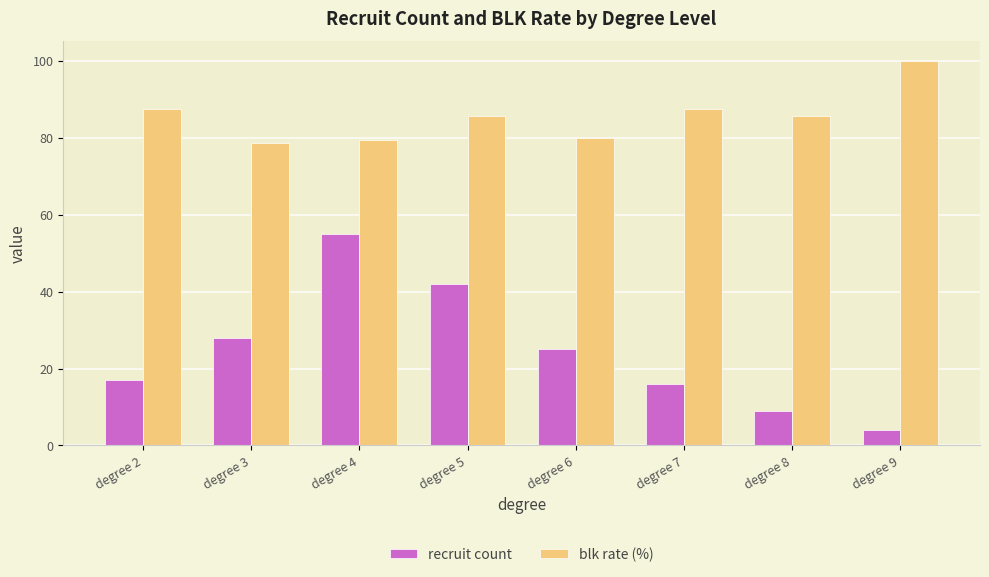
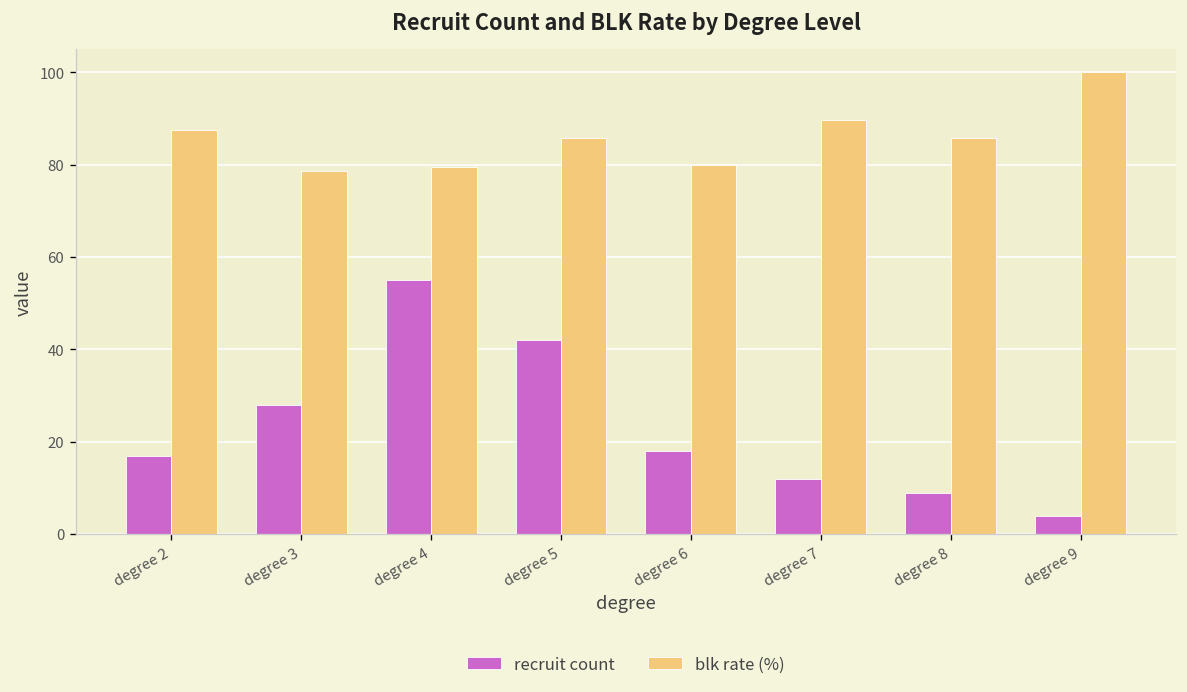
recruit count, degree 6: 25 -> 18
recruit count, degree 7: 16 -> 12
blk rate (%), degree 7: 88 -> 90
